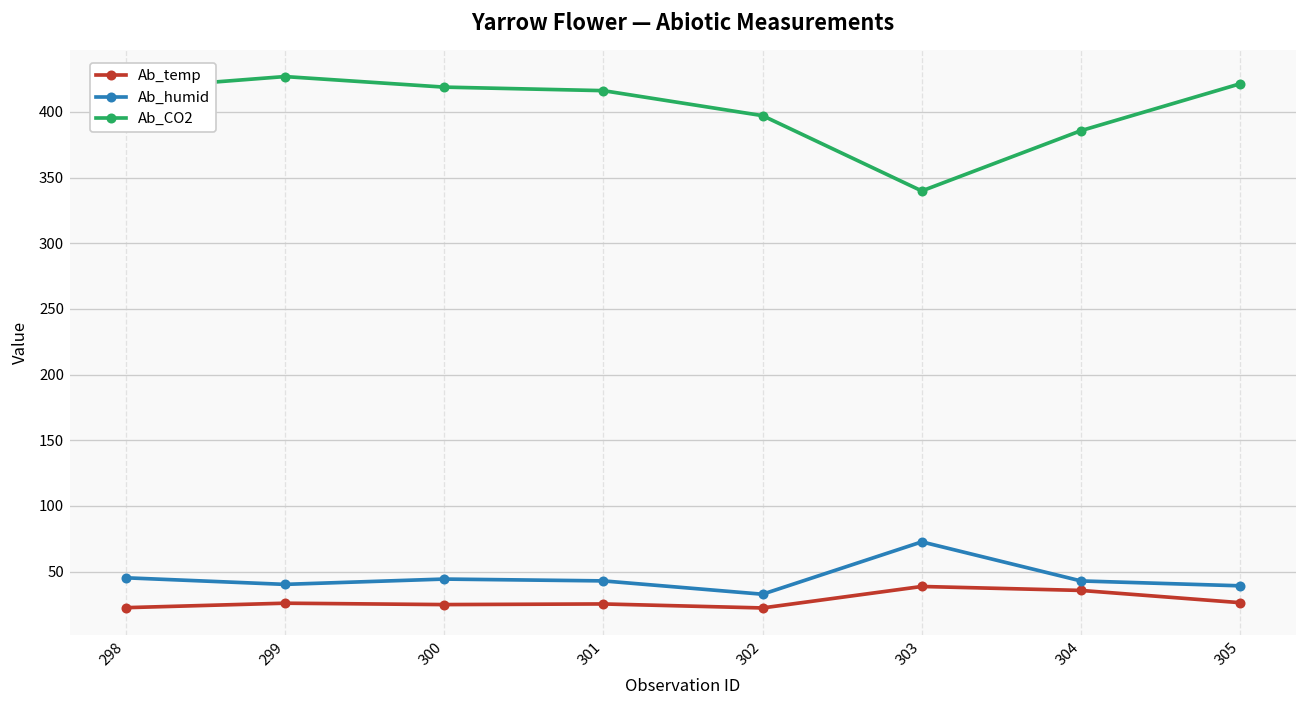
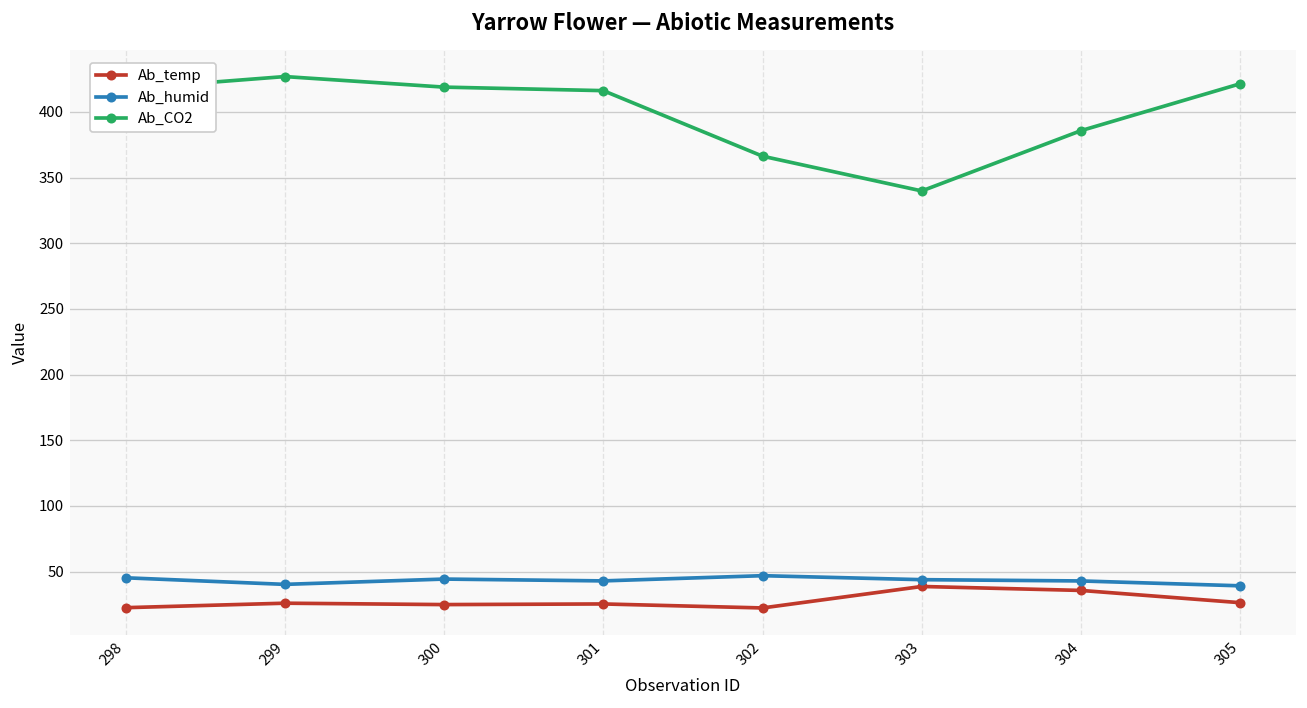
Ab_humid, 302: 33 -> 47
Ab_CO2, 302: 397 -> 366
Ab_humid, 303: 73 -> 44
